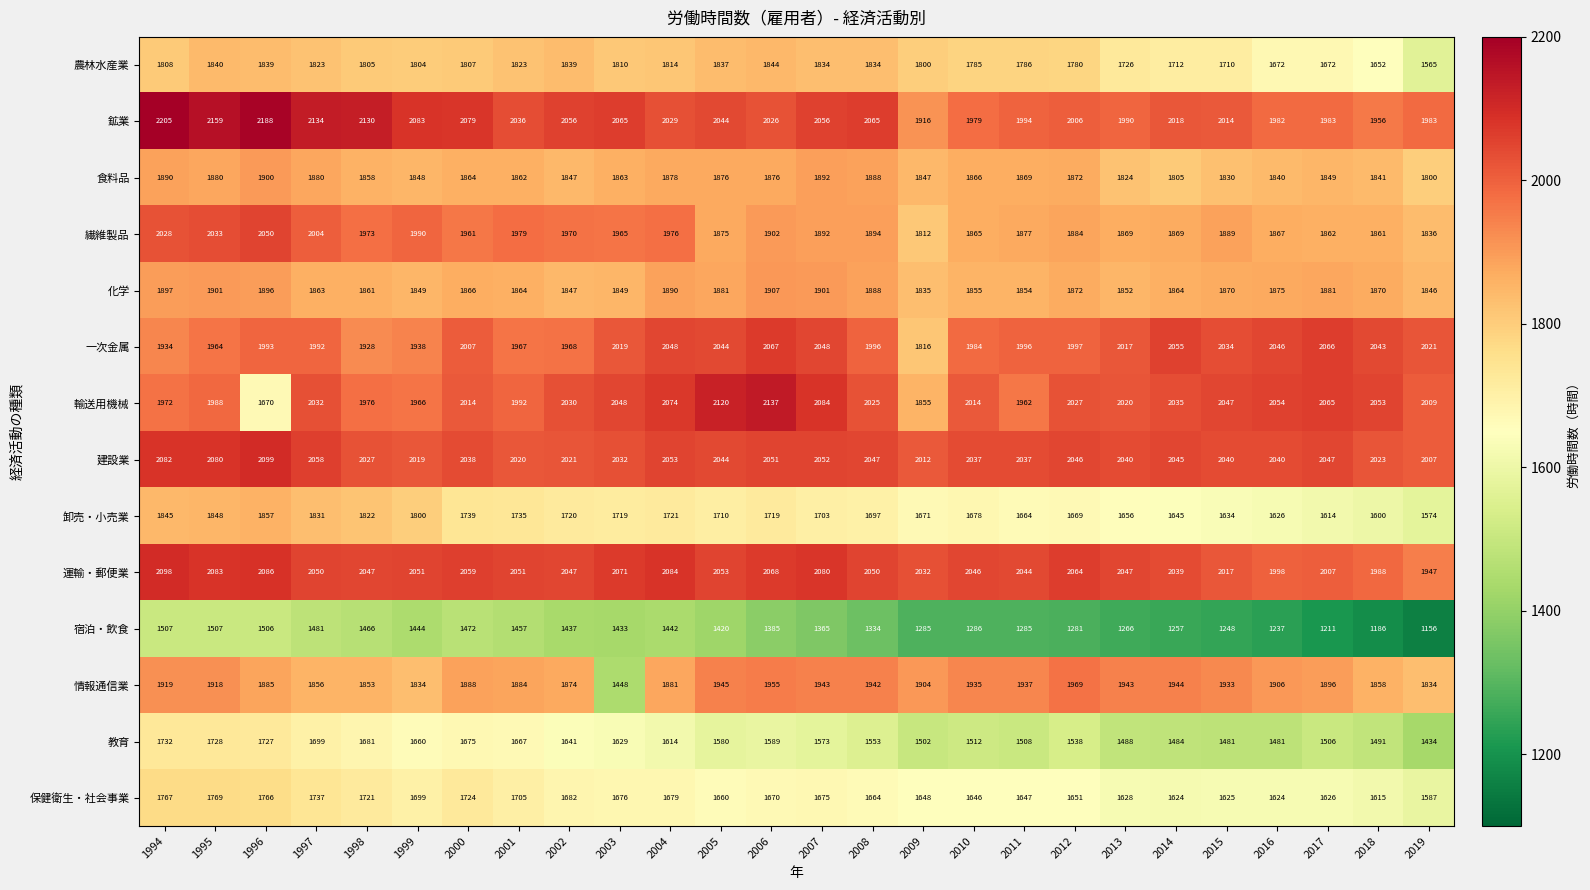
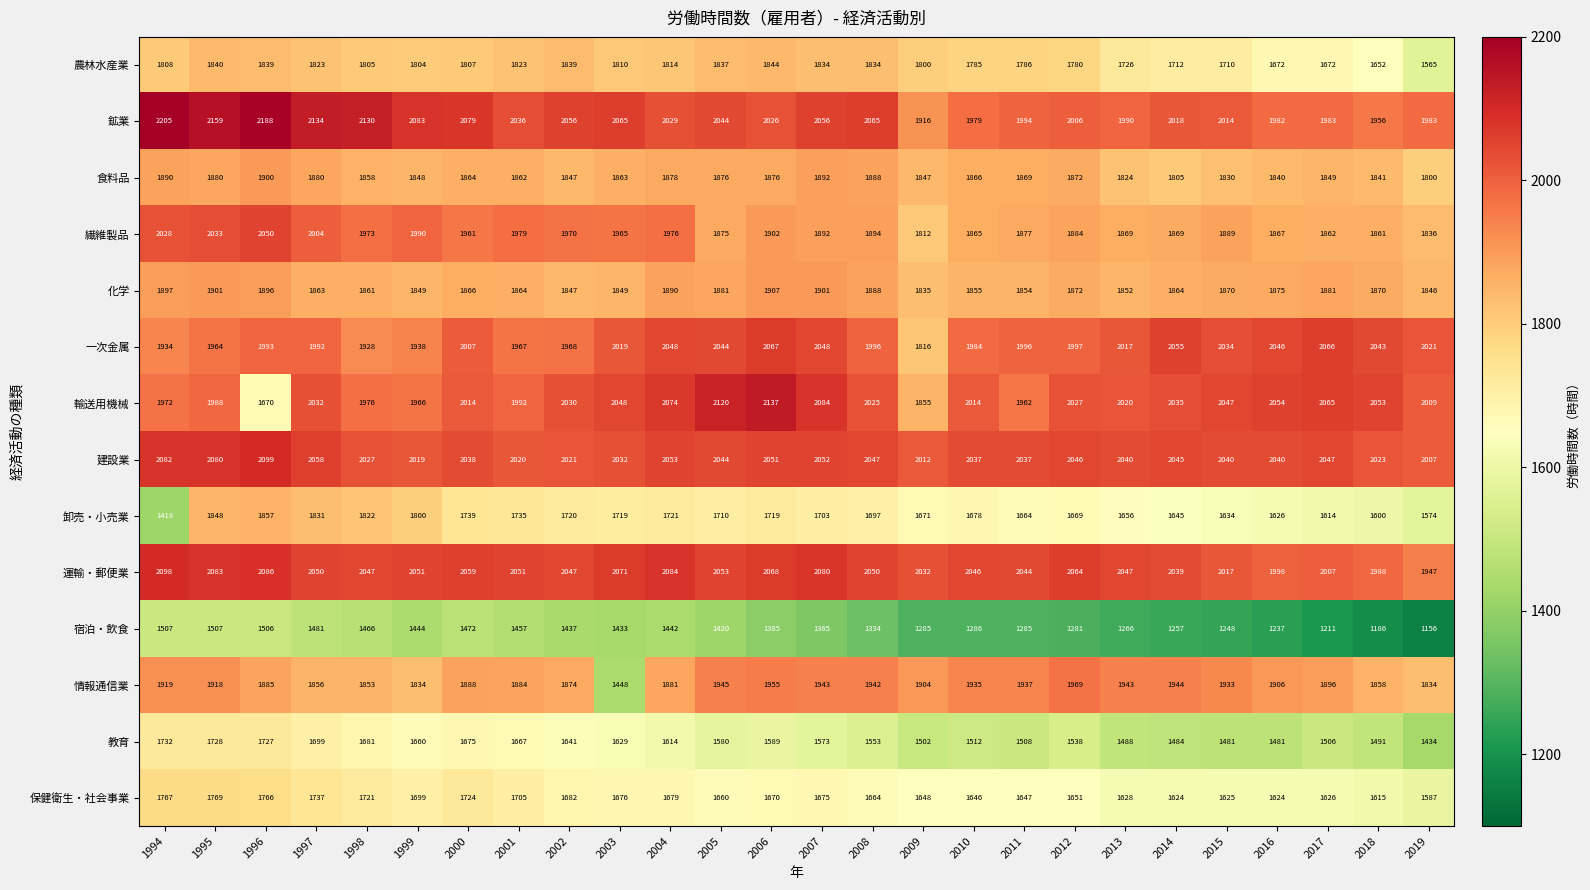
卸売・小売業, 1994: 1845 -> 1418
